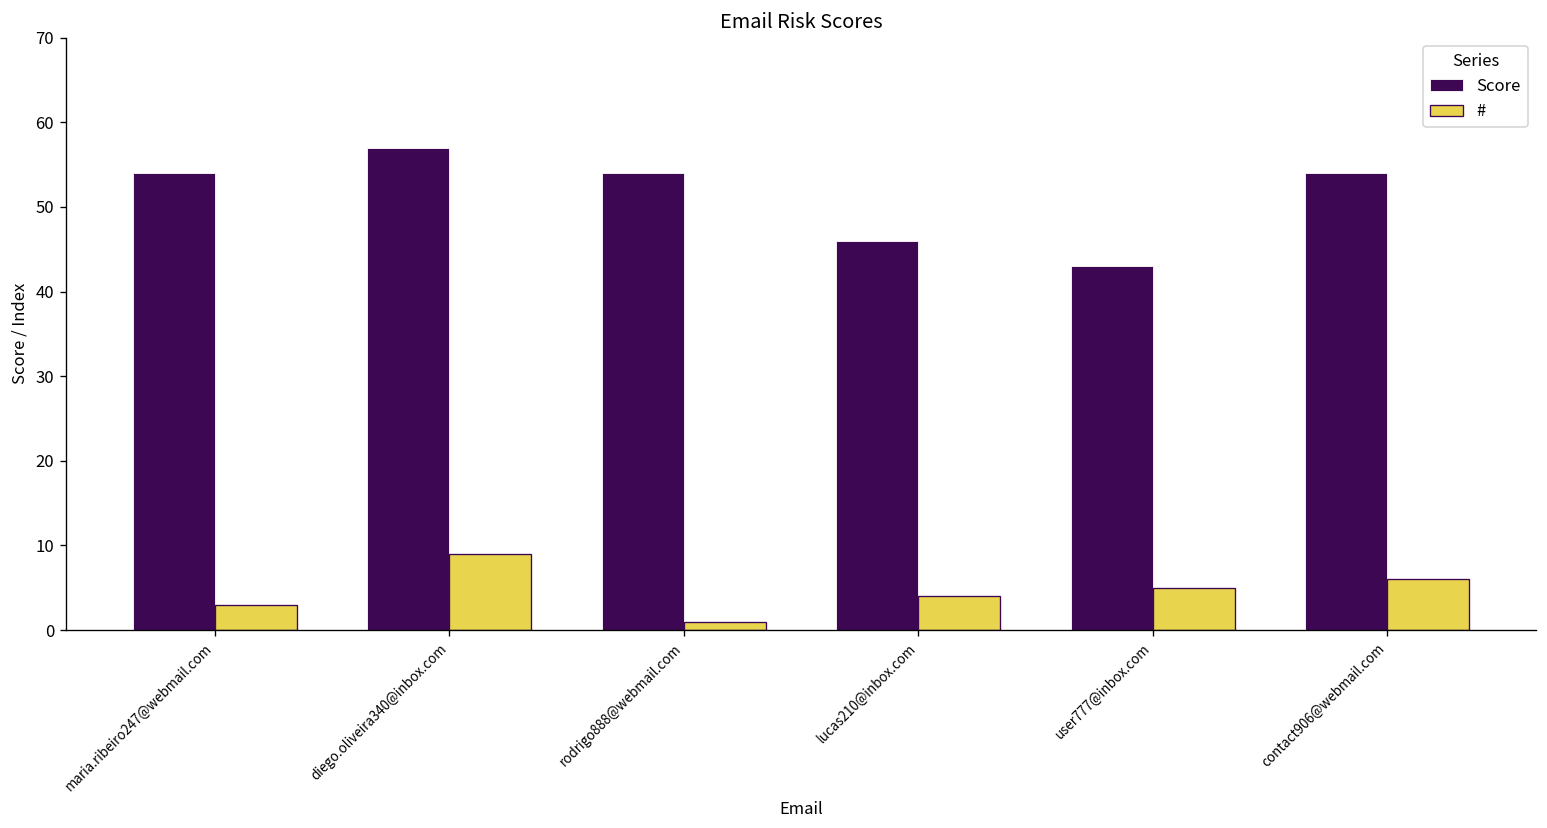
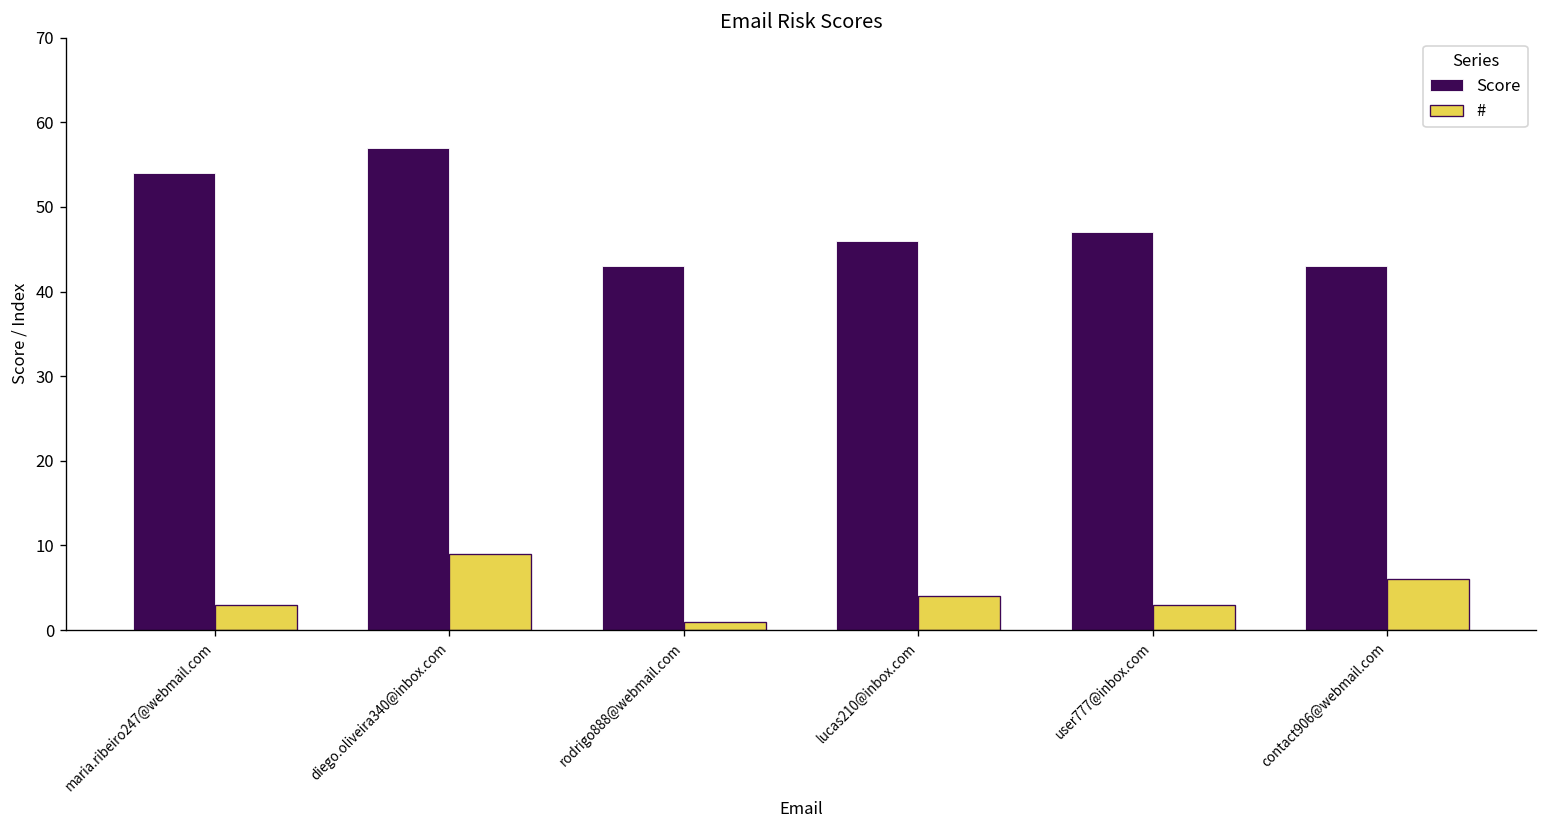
Score, rodrigo888@webmail.com: 54 -> 43
Score, user777@inbox.com: 43 -> 47
#, user777@inbox.com: 5 -> 3
Score, contact906@webmail.com: 54 -> 43
